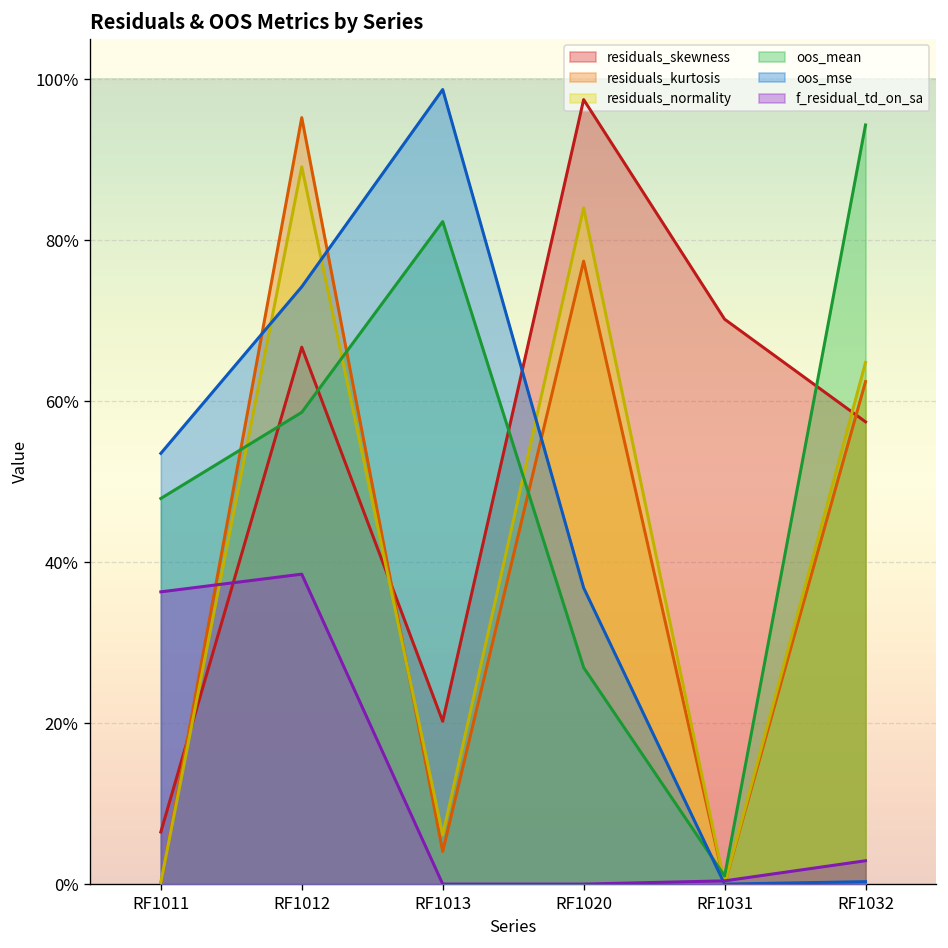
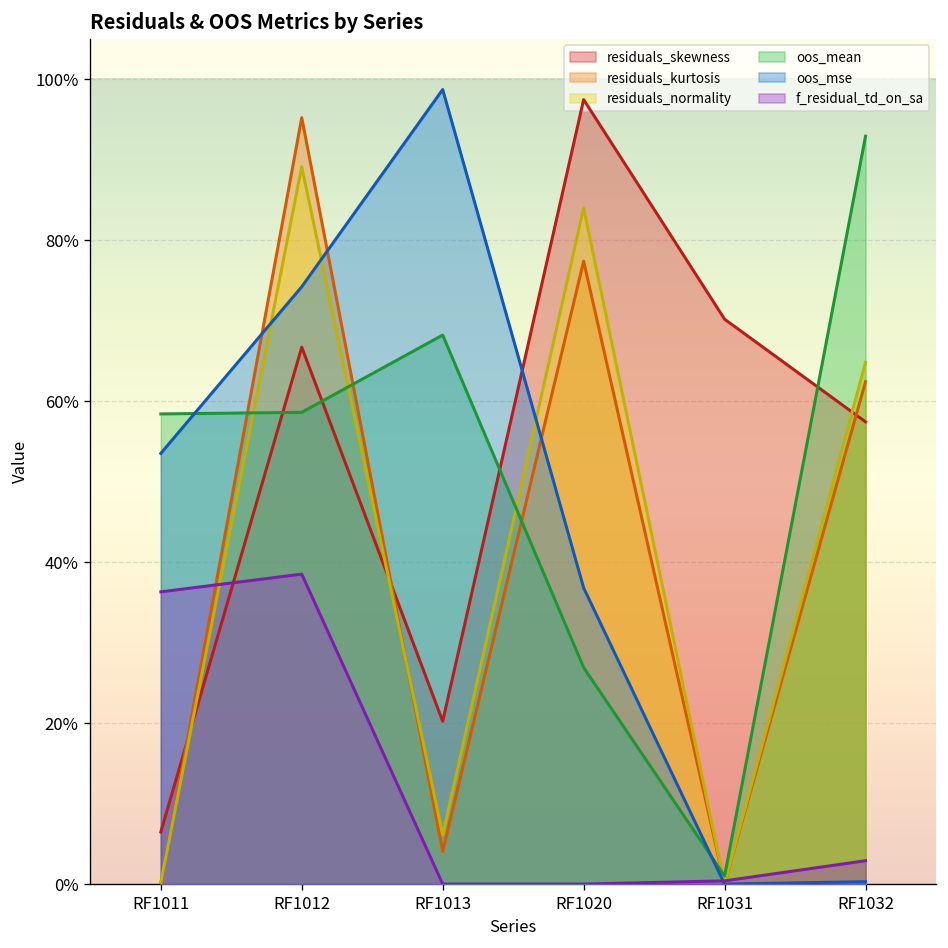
oos_mean, RF1011: 48% -> 58%
oos_mean, RF1013: 82% -> 68%
oos_mean, RF1032: 94% -> 93%
